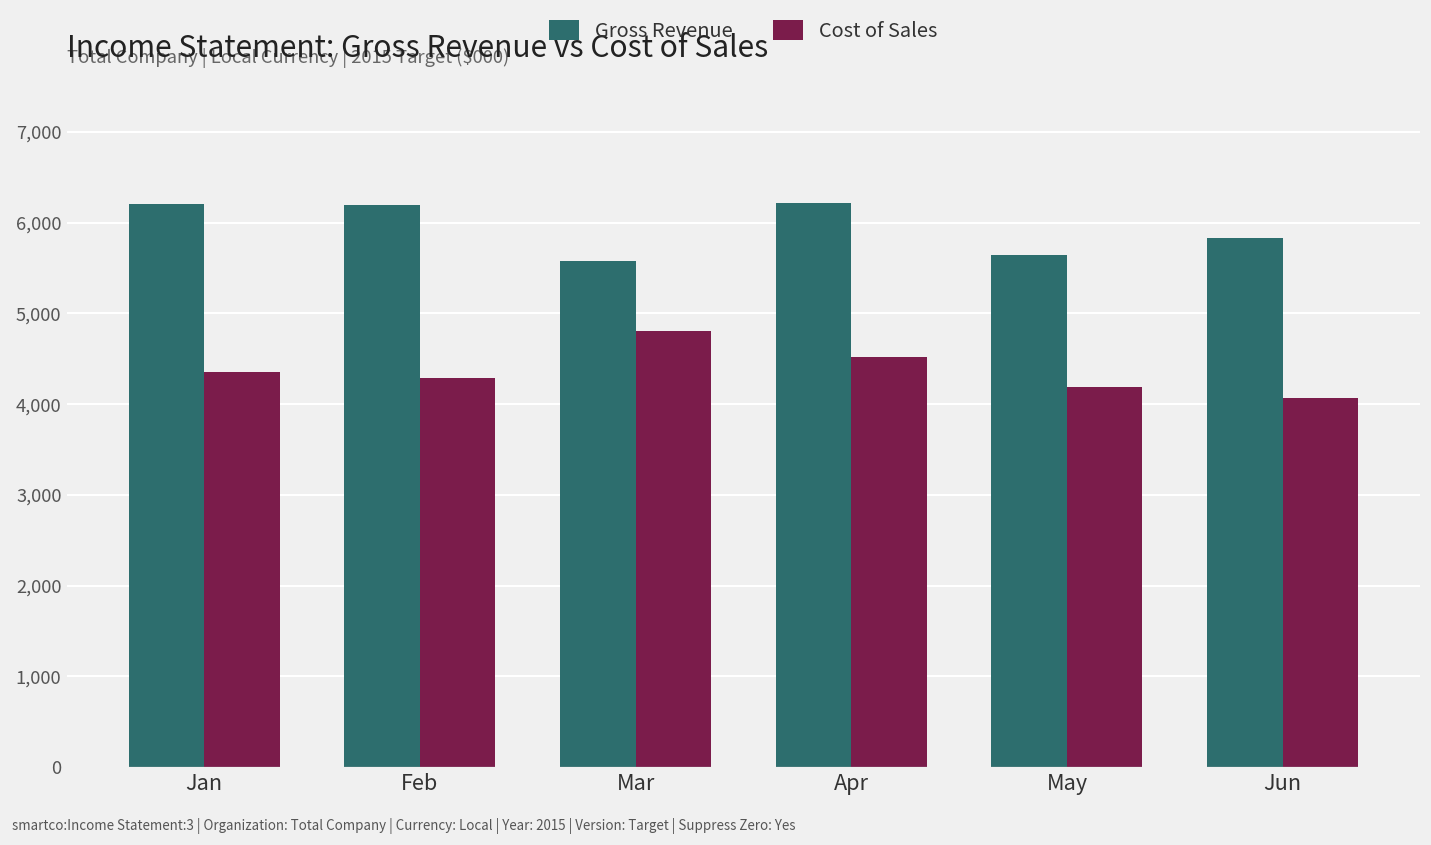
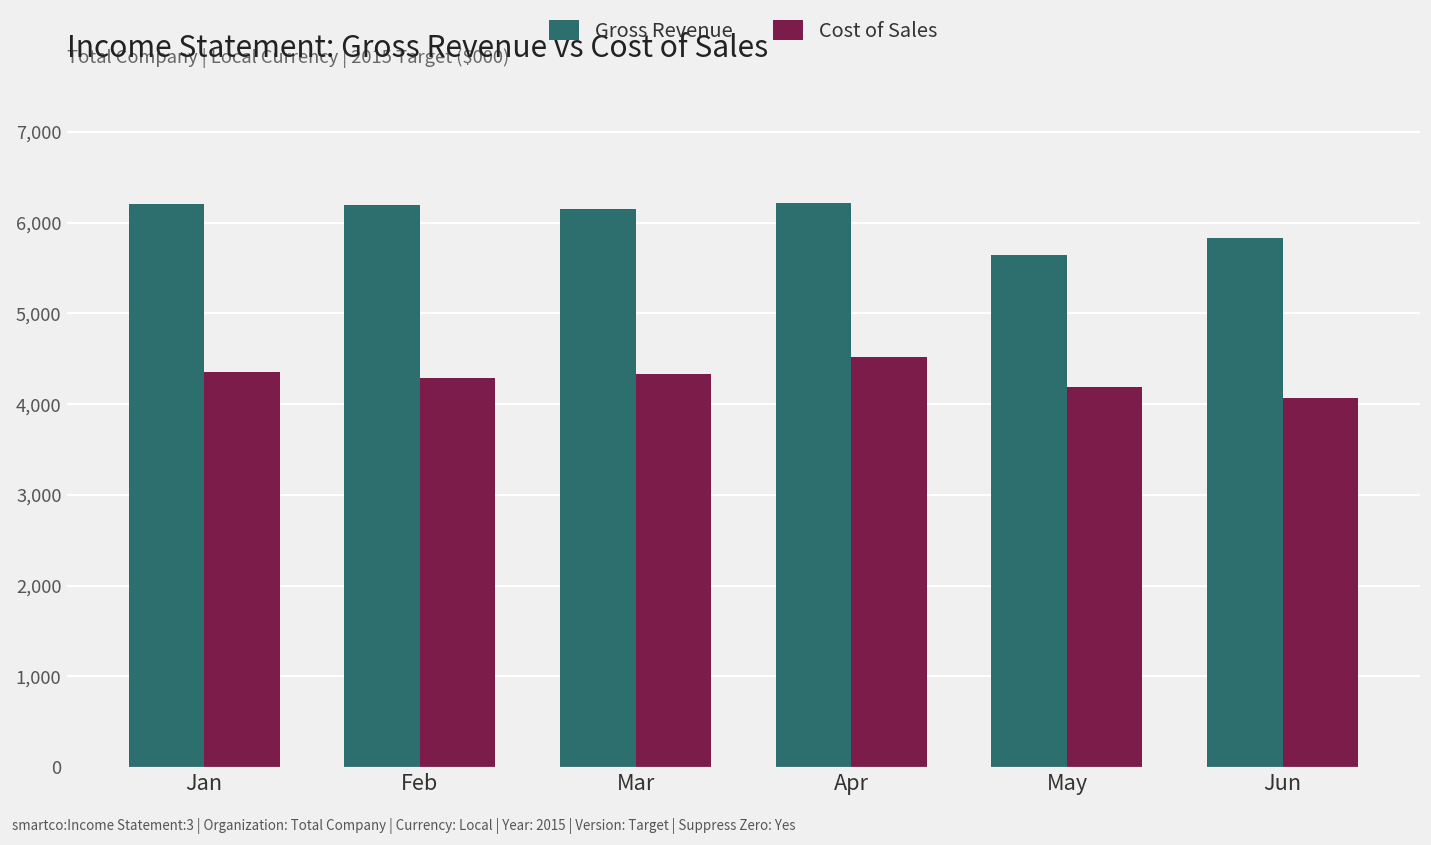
Gross Revenue, Mar: 5,600 -> 6,200
Cost of Sales, Mar: 4,800 -> 4,300
